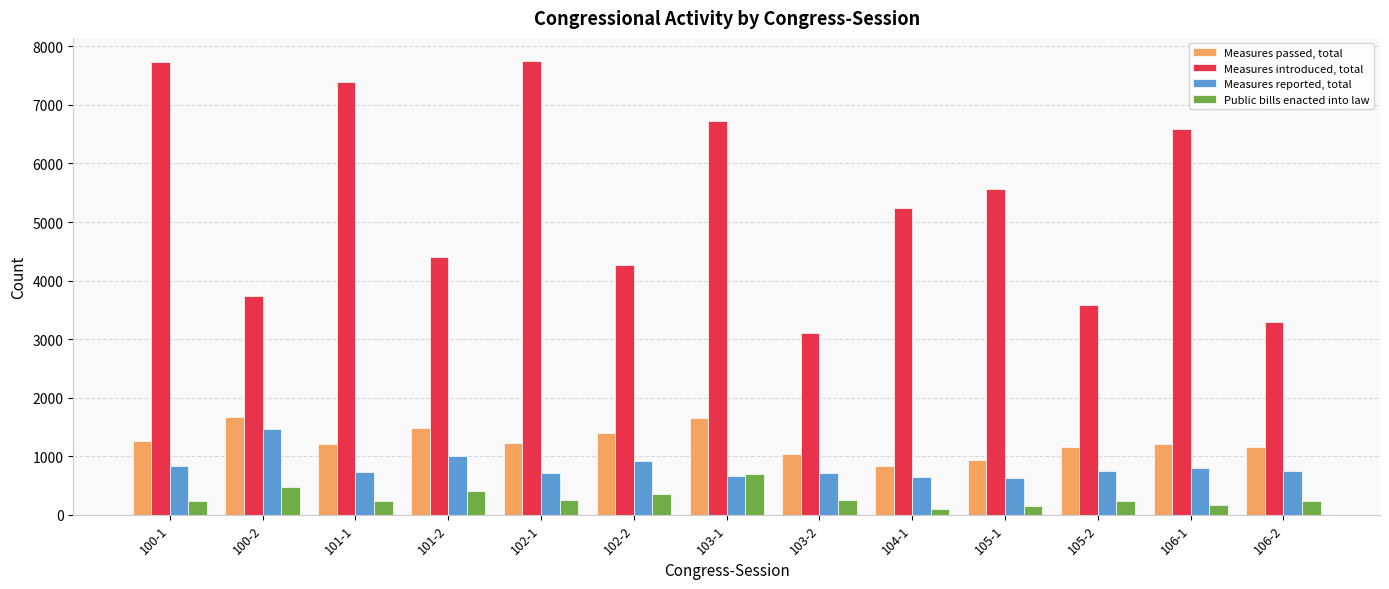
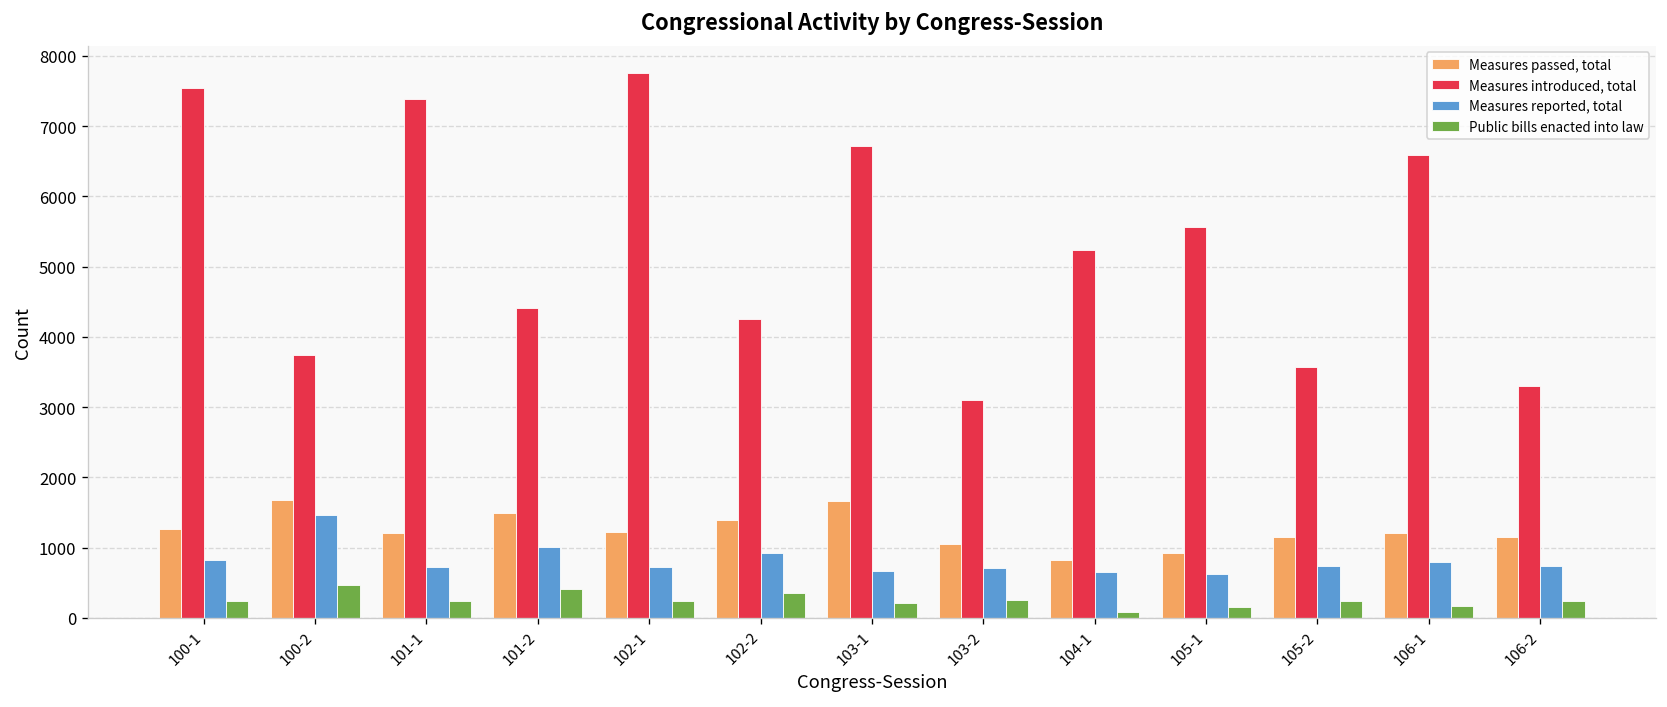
Measures introduced, total, 100-1: 7700 -> 7500
Public bills enacted into law, 103-1: 700 -> 200
